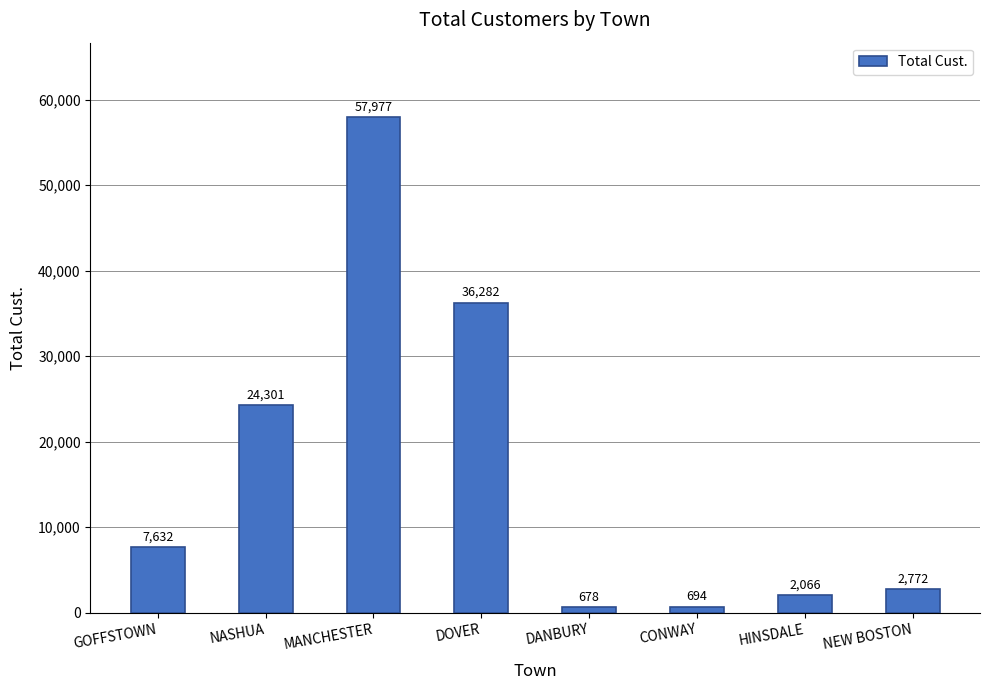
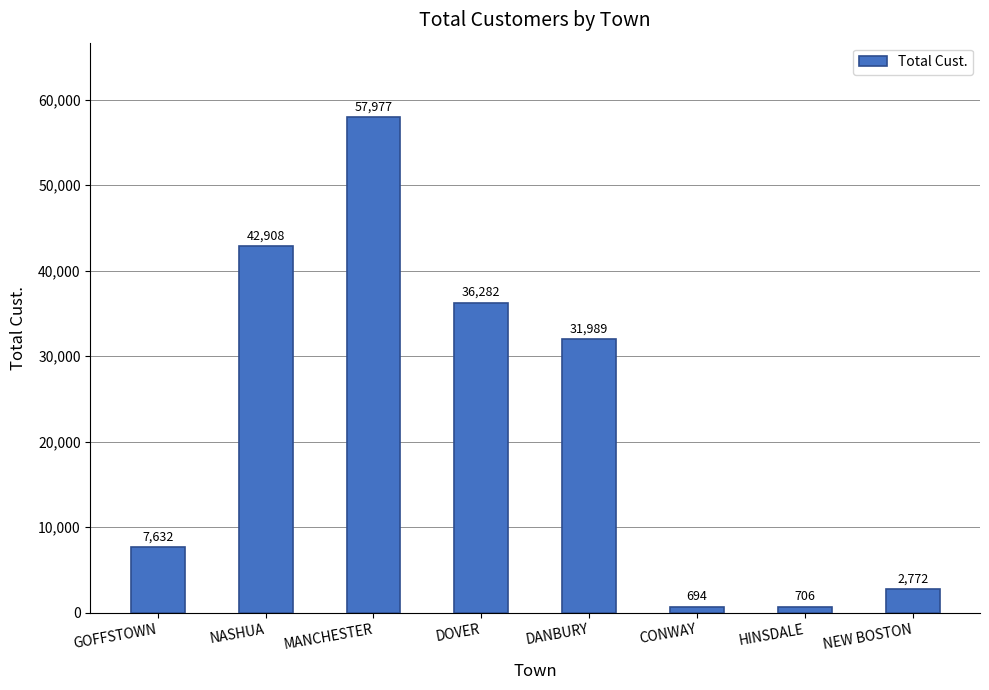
NASHUA: 24,301 -> 42,908
DANBURY: 678 -> 31,989
HINSDALE: 2,066 -> 706
